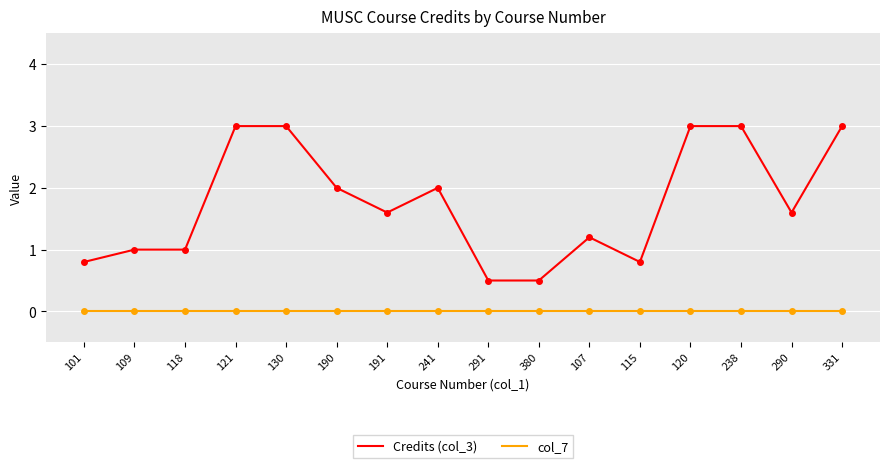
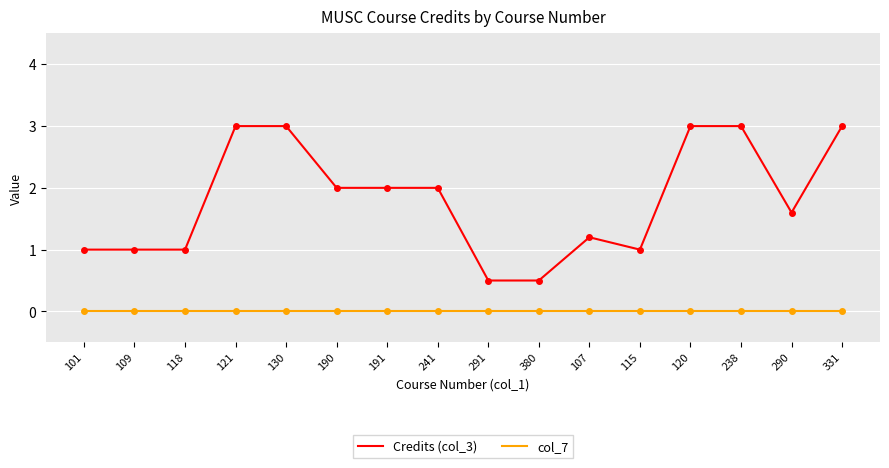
Credits (col_3), 101: 0.8 -> 1.0
Credits (col_3), 191: 1.6 -> 2.0
Credits (col_3), 115: 0.8 -> 1.0
